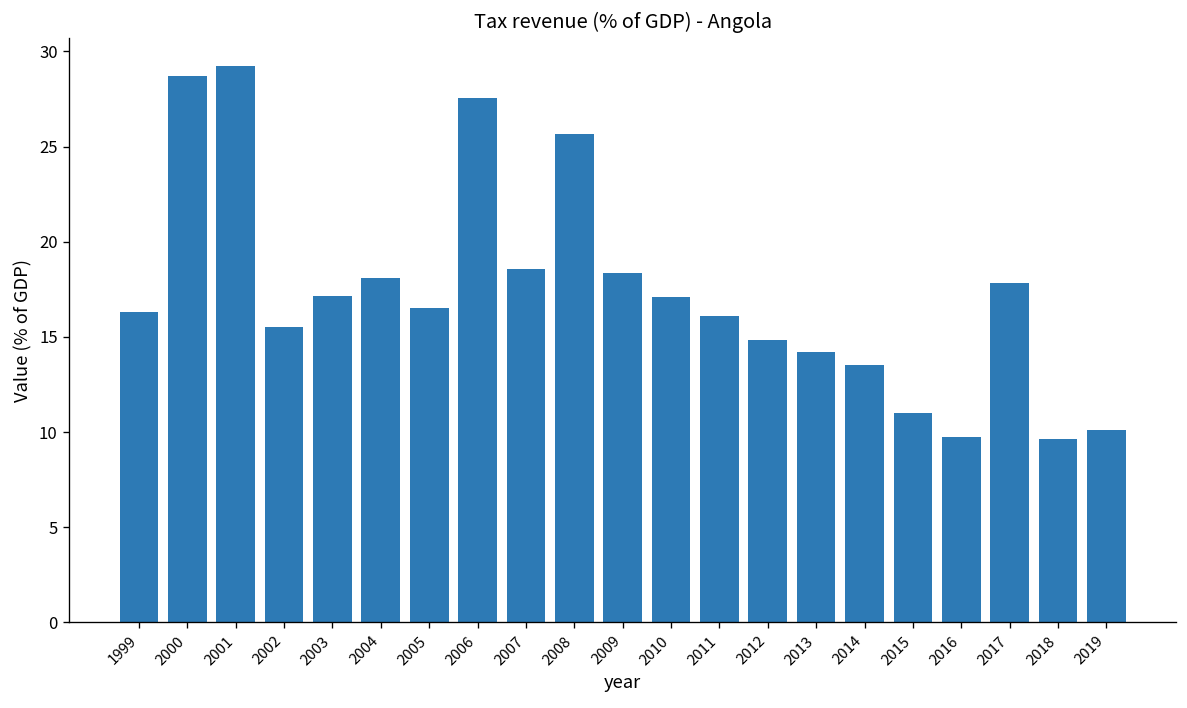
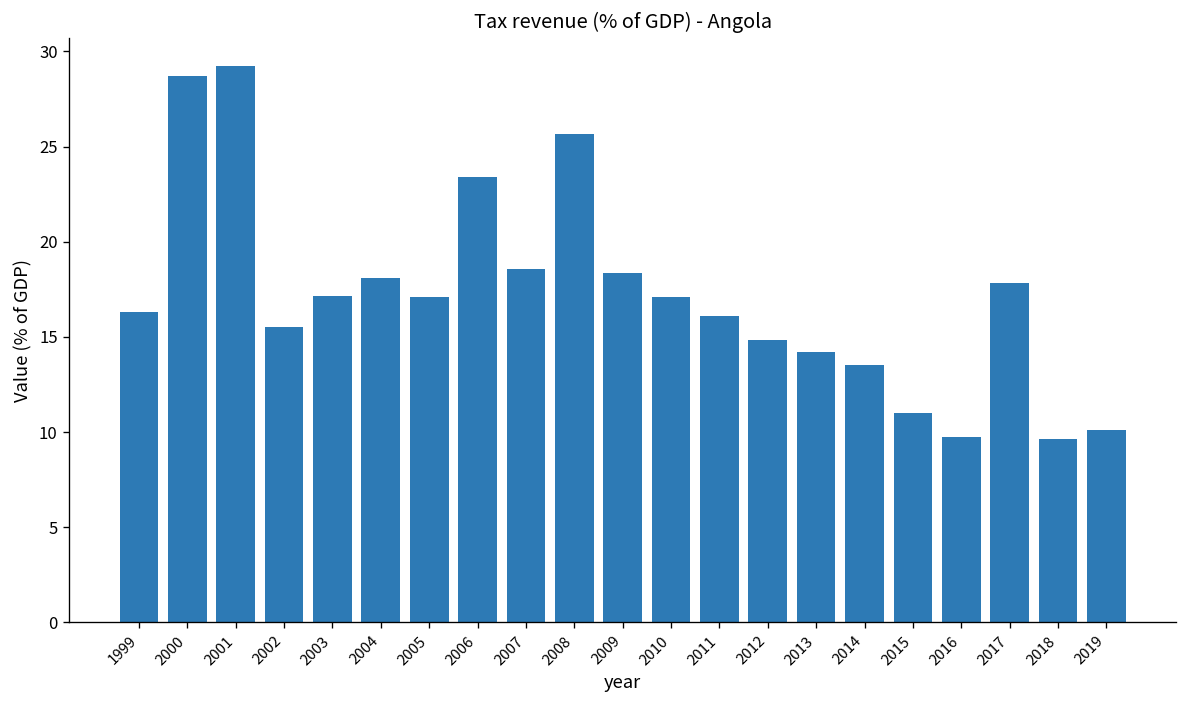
2005: 16.5 -> 17.1
2006: 27.6 -> 23.4
